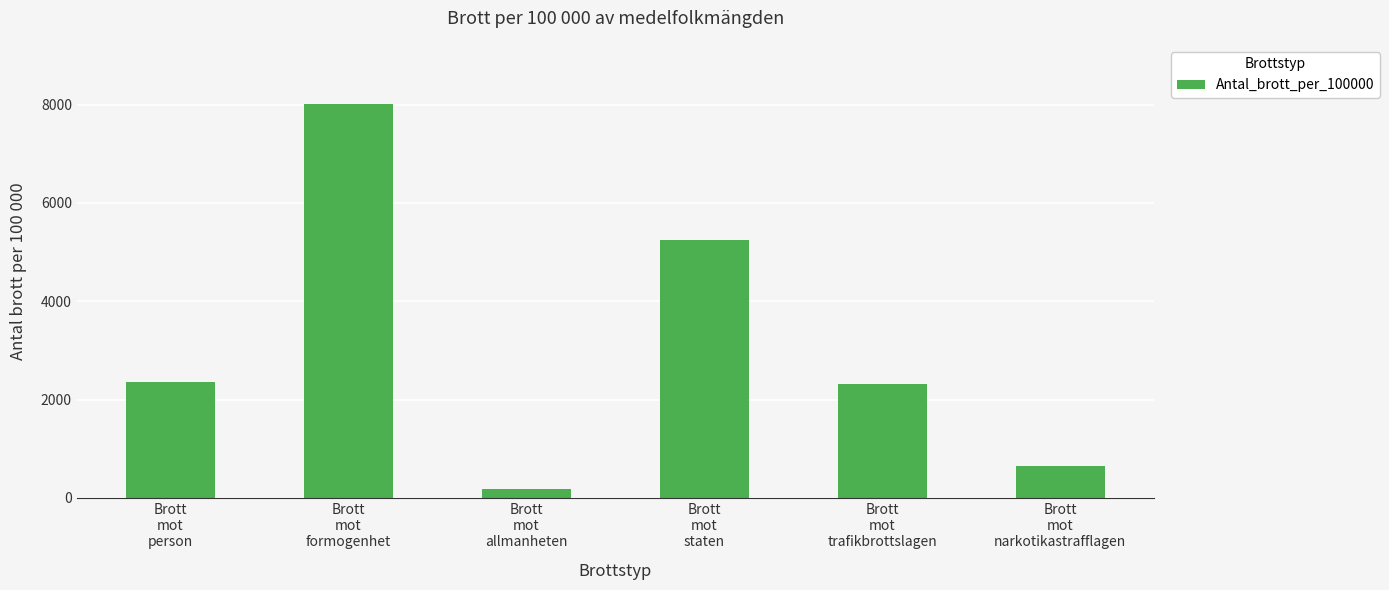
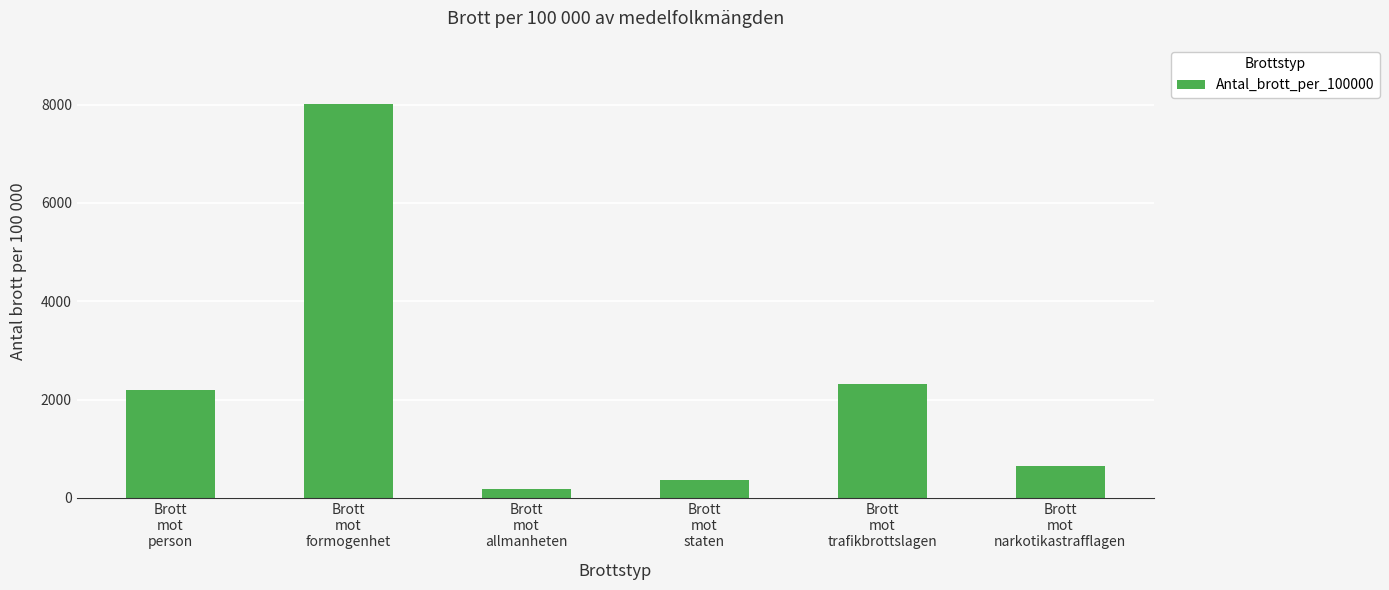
Brott mot person: 2400 -> 2200
Brott mot staten: 5200 -> 400
